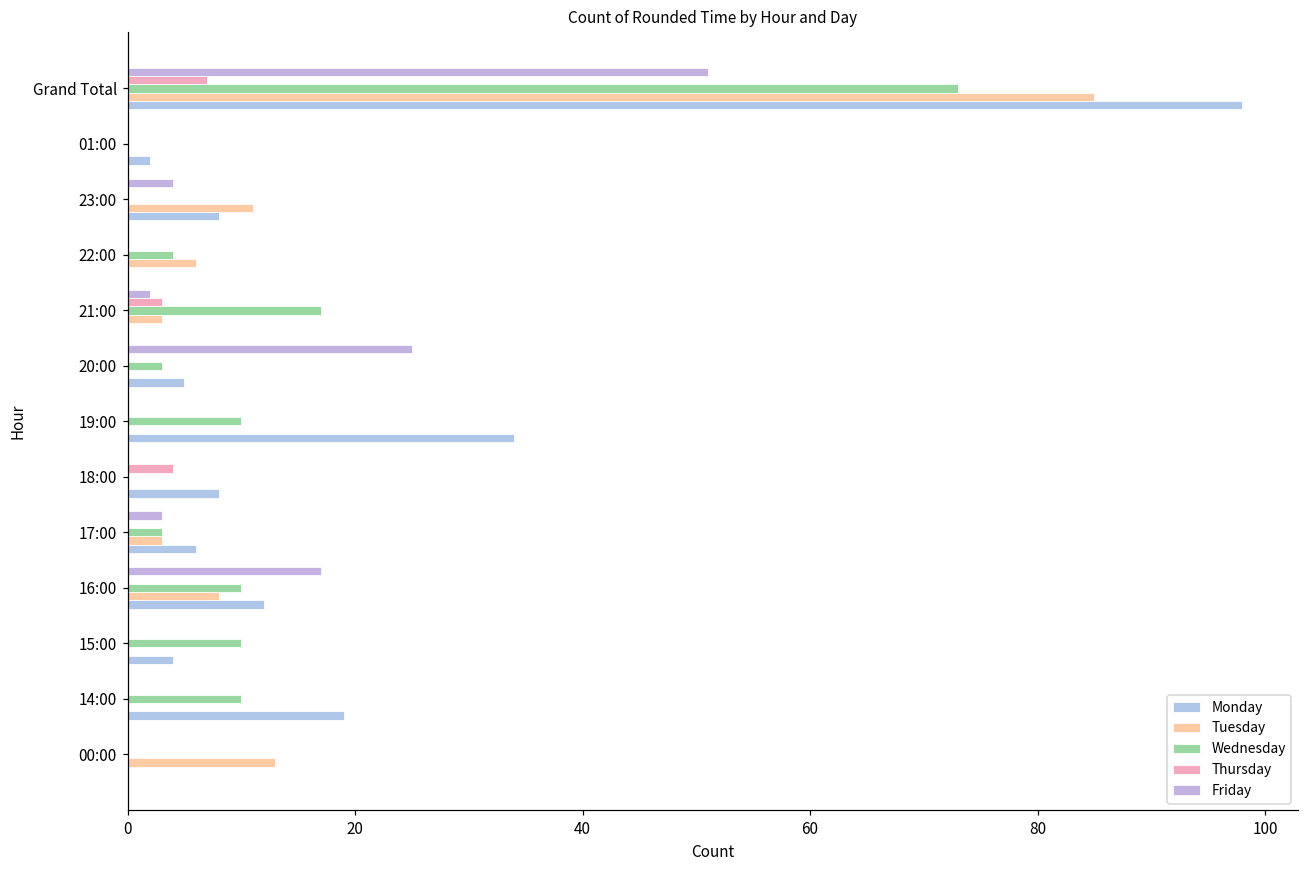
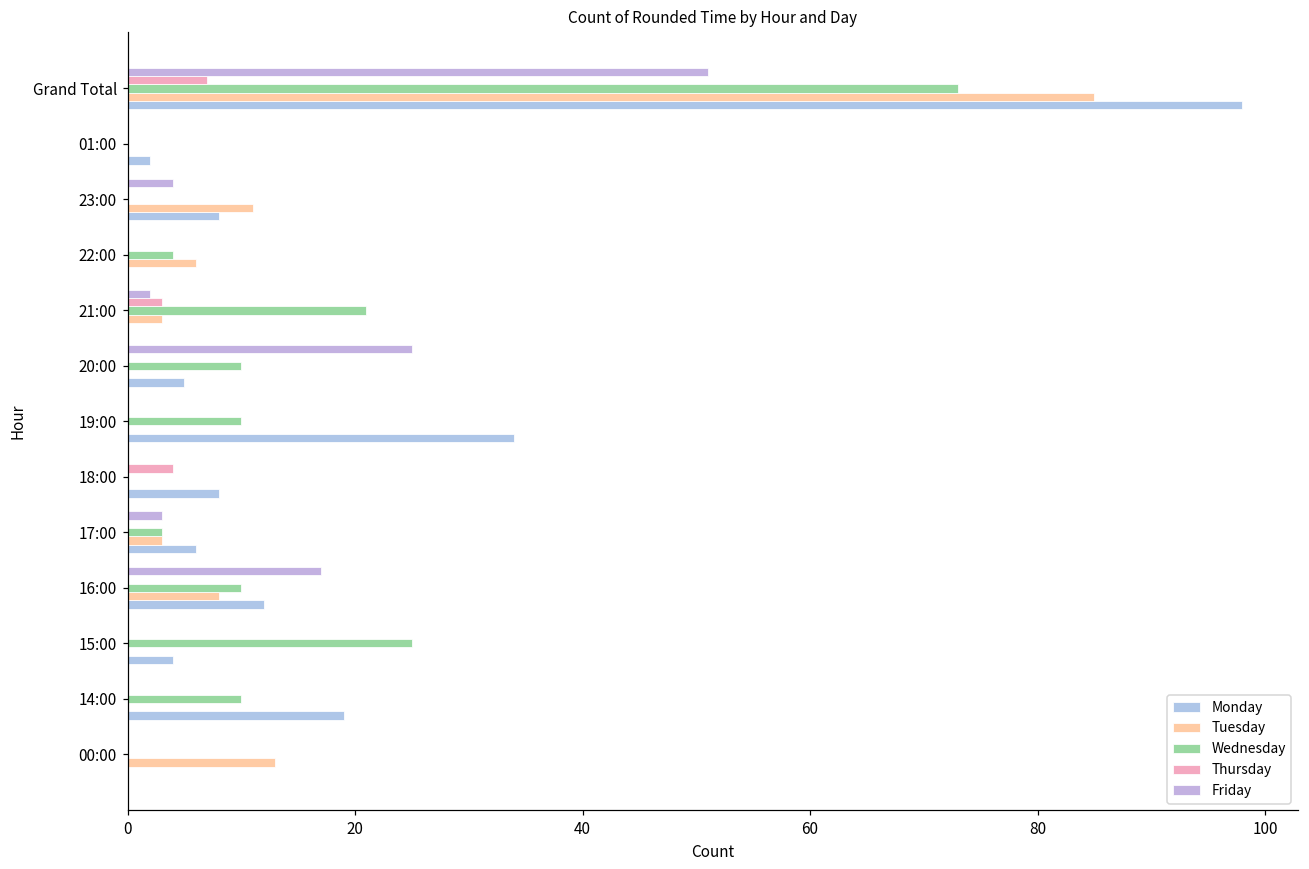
Wednesday, 21:00: 17 -> 21
Wednesday, 20:00: 3 -> 10
Wednesday, 15:00: 10 -> 25
